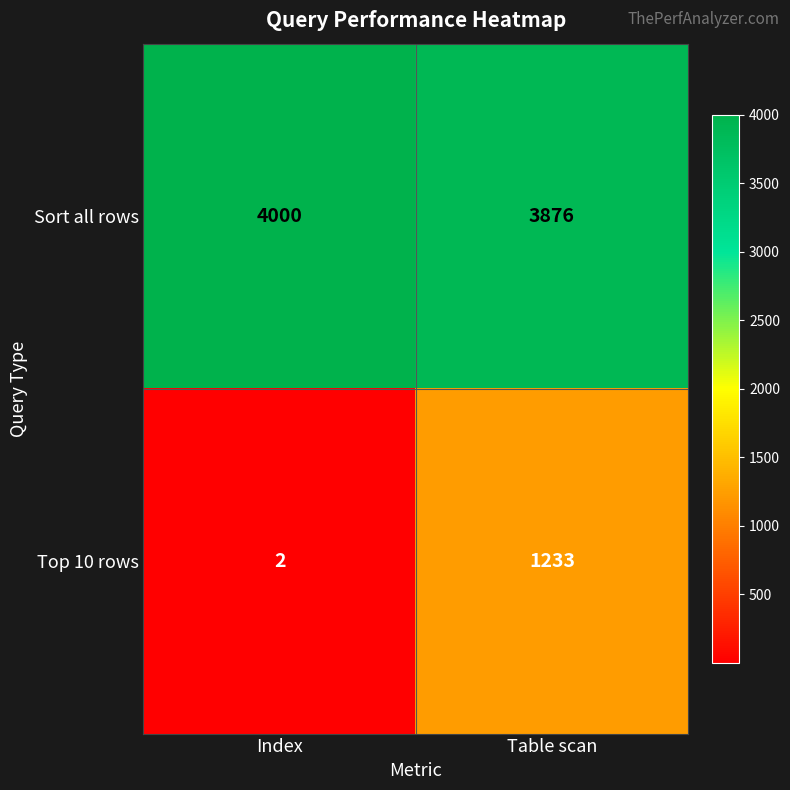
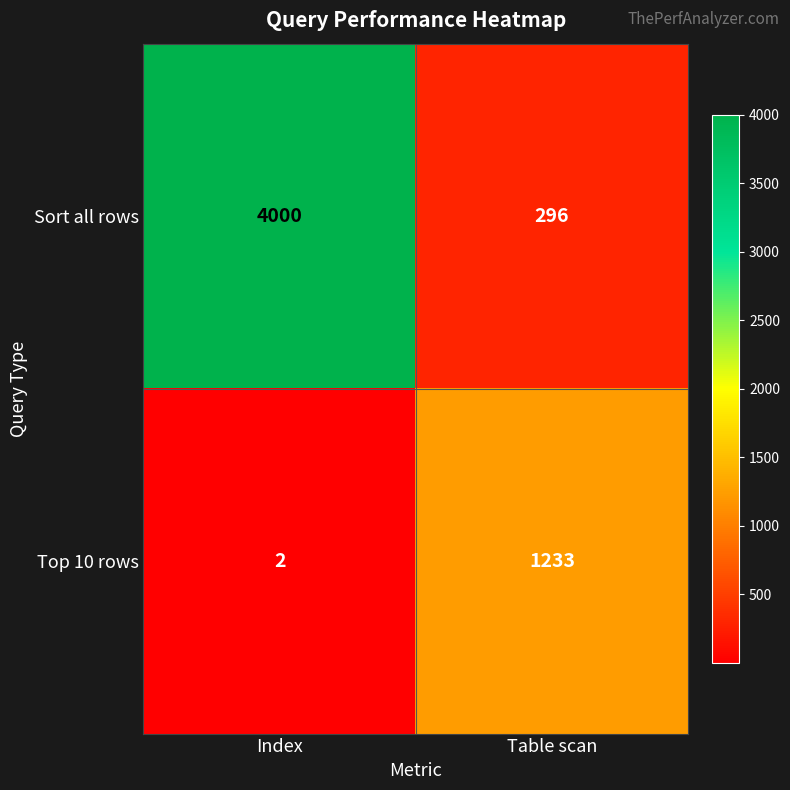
Sort all rows, Table scan: 3876 -> 296
